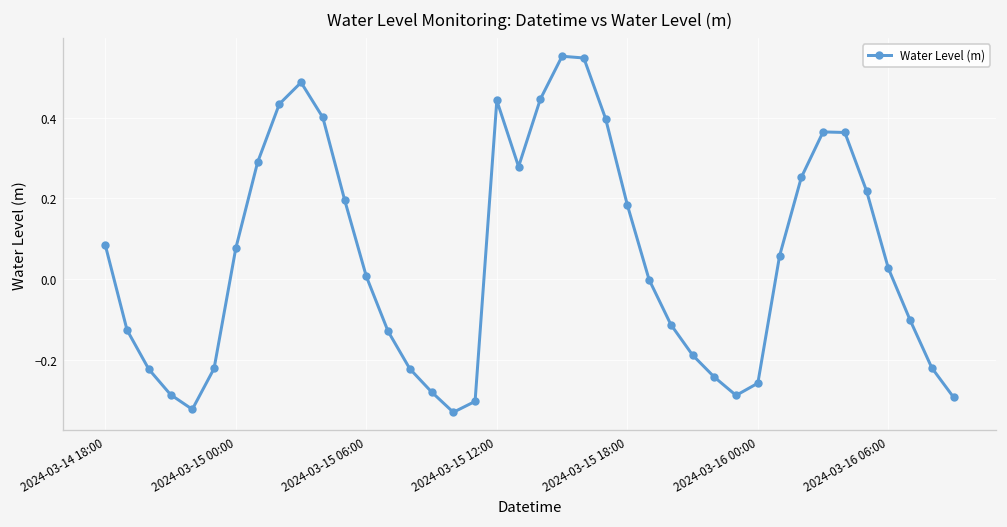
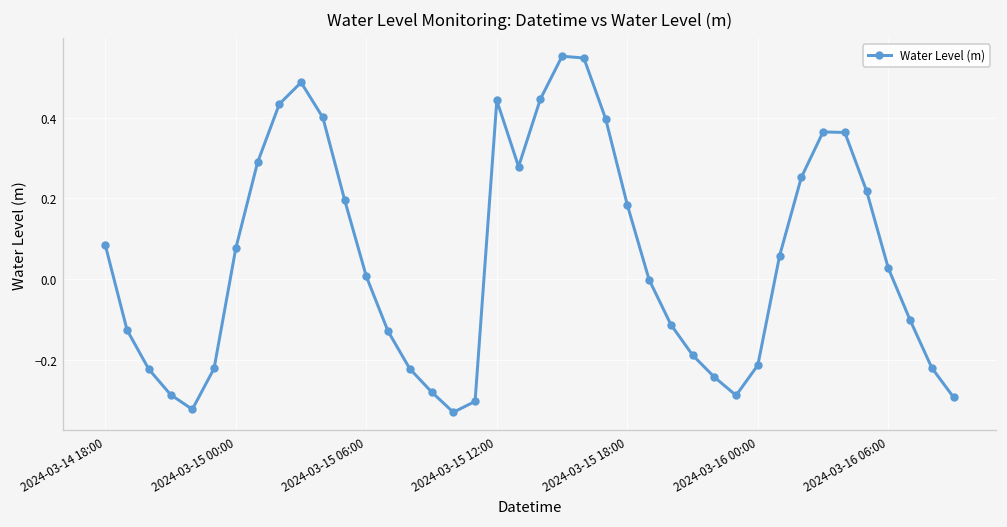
2024-03-16 00:00: -0.26 -> -0.21
